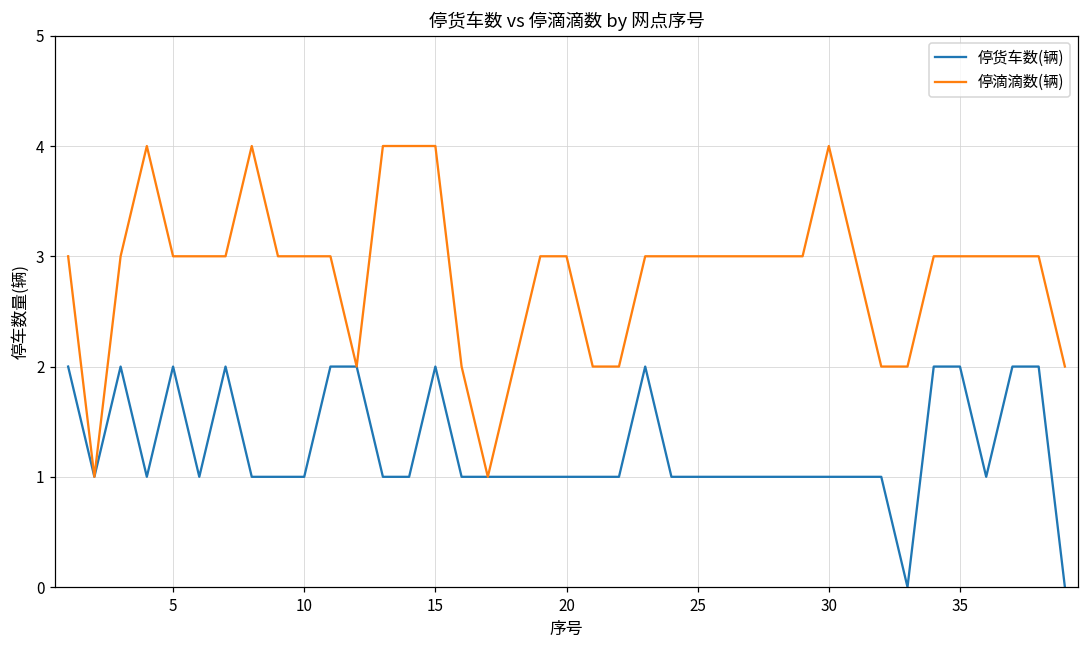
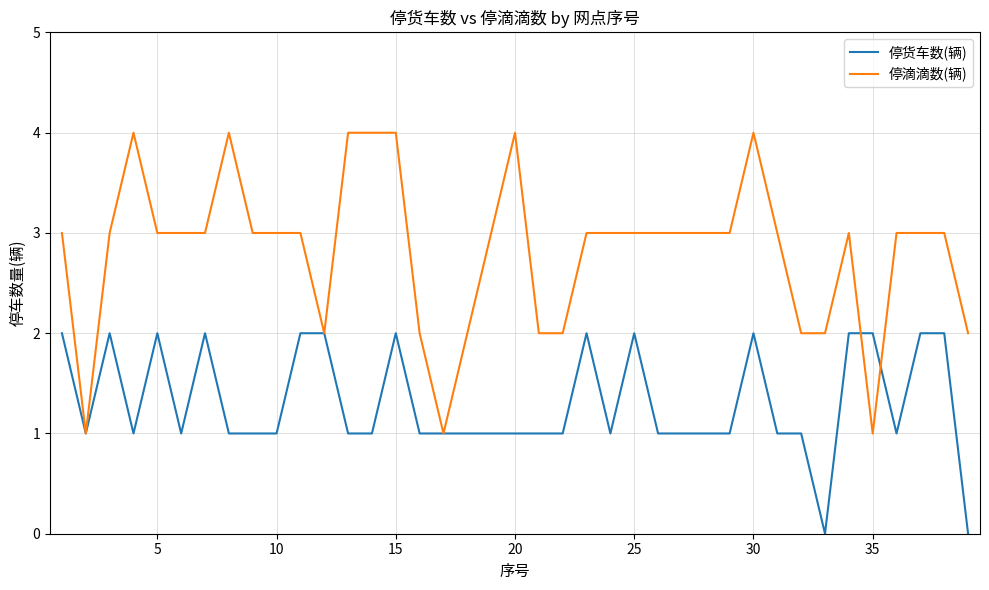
停滴滴数(辆), 20: 3 -> 4
停货车数(辆), 25: 1 -> 2
停货车数(辆), 30: 1 -> 2
停滴滴数(辆), 35: 3 -> 1
